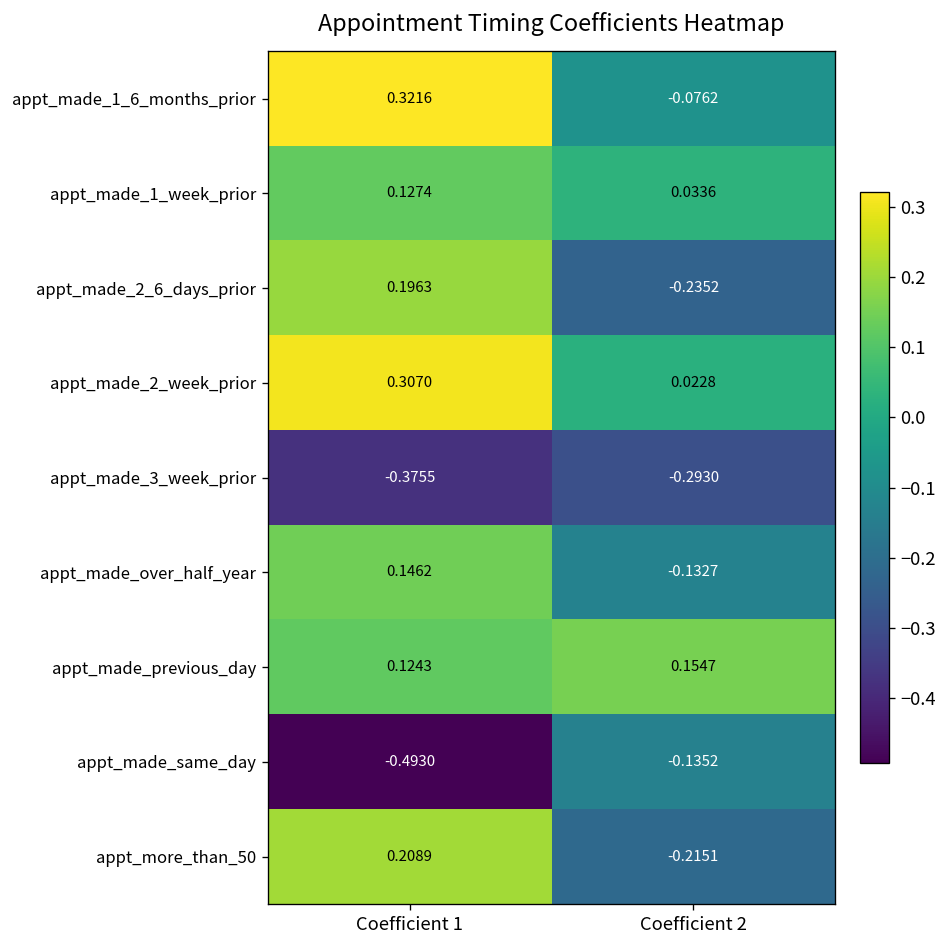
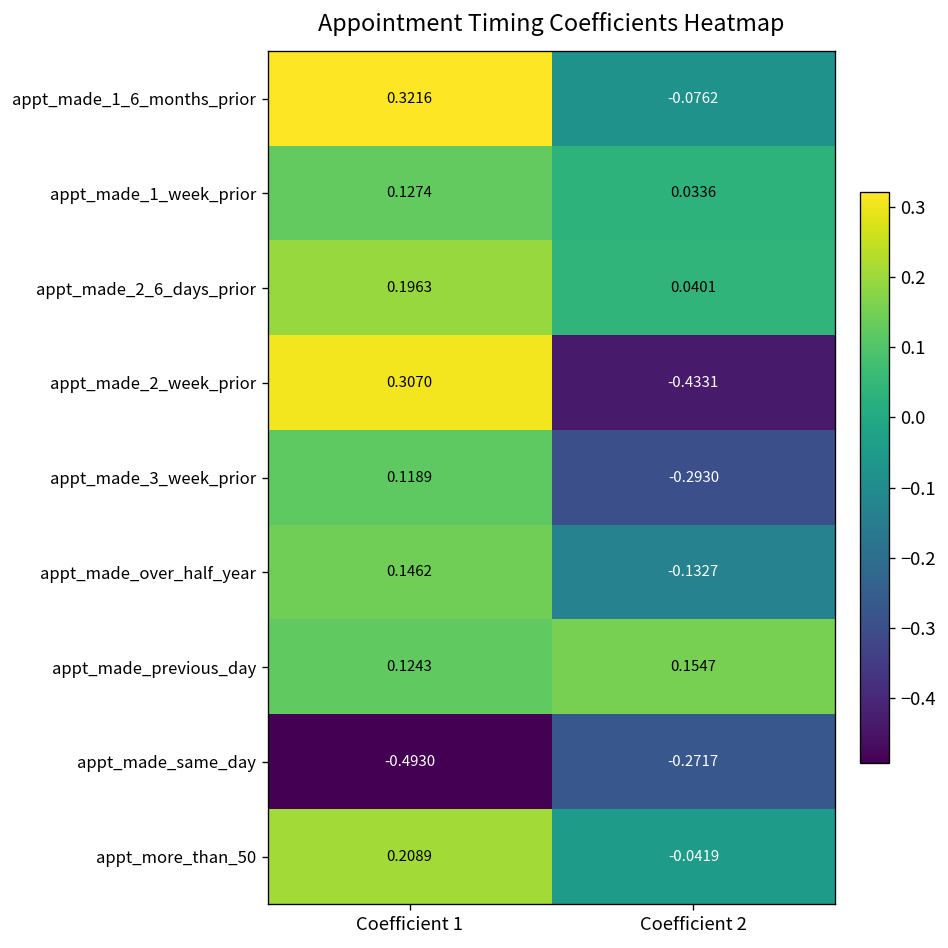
appt_made_2_6_days_prior, Coefficient 2: -0.2352 -> 0.0401
appt_made_2_week_prior, Coefficient 2: 0.0228 -> -0.4331
appt_made_3_week_prior, Coefficient 1: -0.3755 -> 0.1189
appt_made_same_day, Coefficient 2: -0.1352 -> -0.2717
appt_more_than_50, Coefficient 2: -0.2151 -> -0.0419
